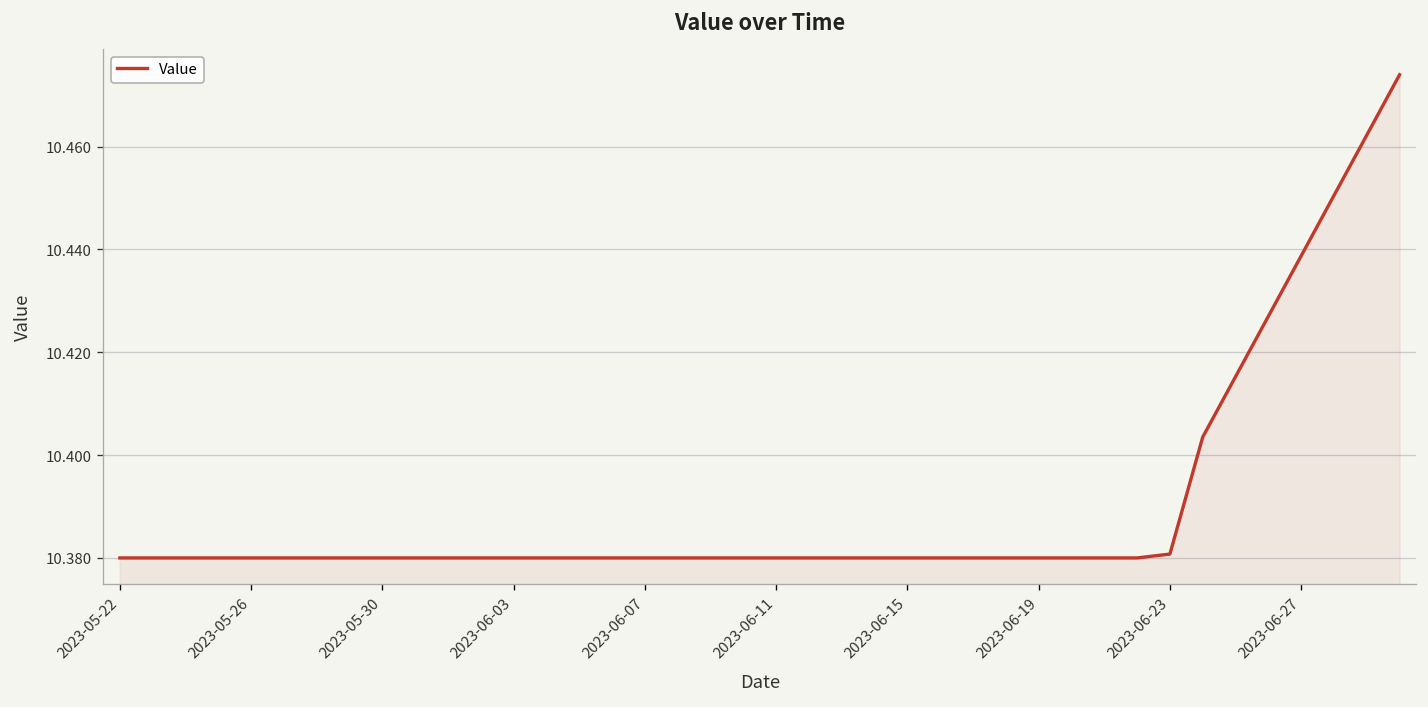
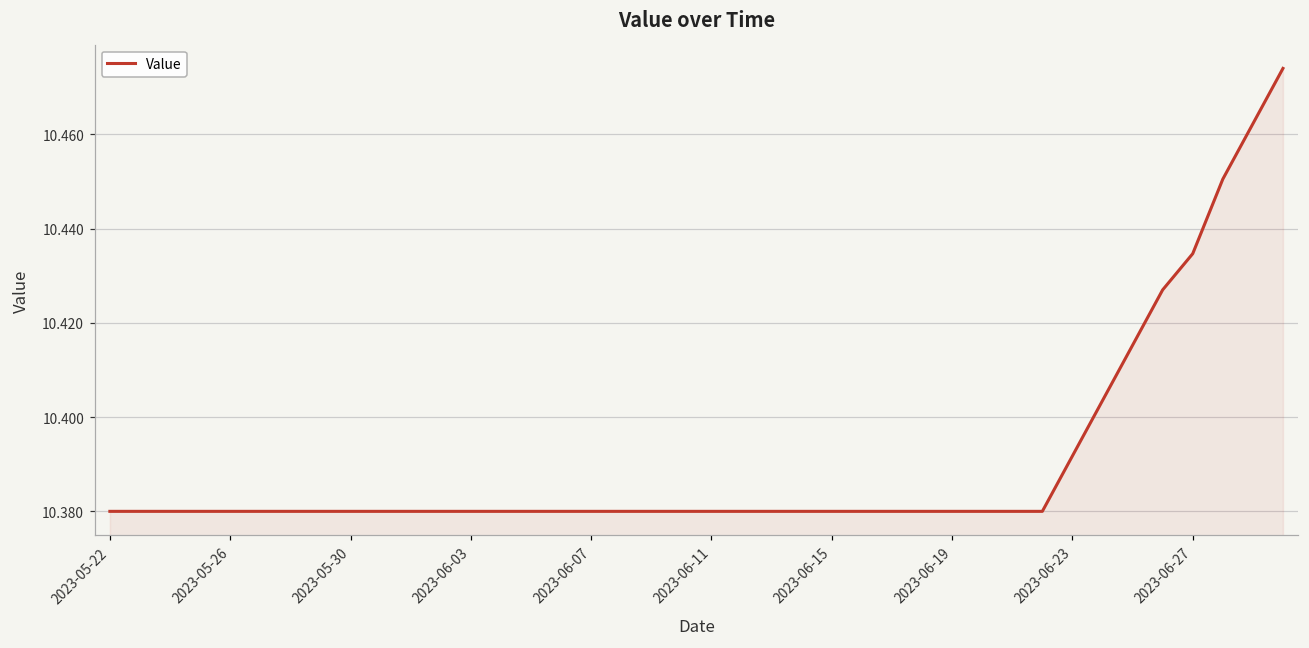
2023-06-23: 10.381 -> 10.392
2023-06-27: 10.439 -> 10.435
